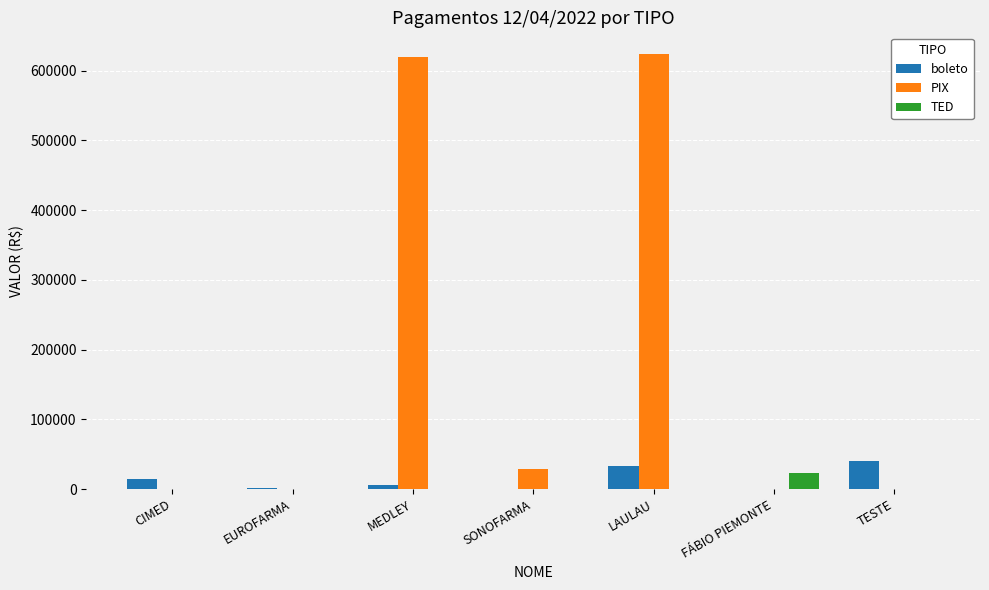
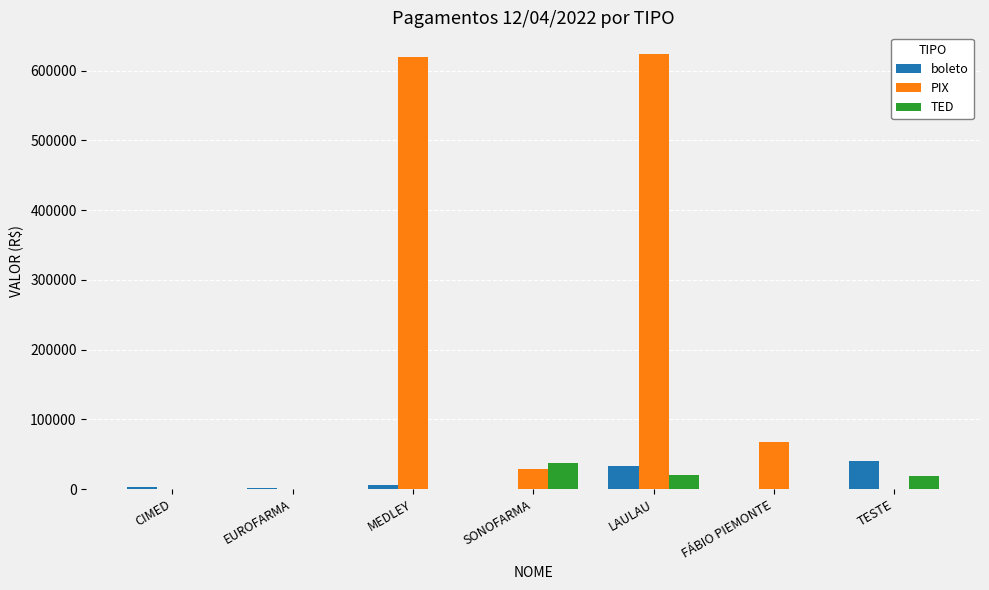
boleto, CIMED: 20000 -> 0
TED, SONOFARMA: 0 -> 40000
TED, LAULAU: 0 -> 20000
PIX, FÁBIO PIEMONTE: 0 -> 70000
TED, FÁBIO PIEMONTE: 20000 -> 0
TED, TESTE: 0 -> 20000
